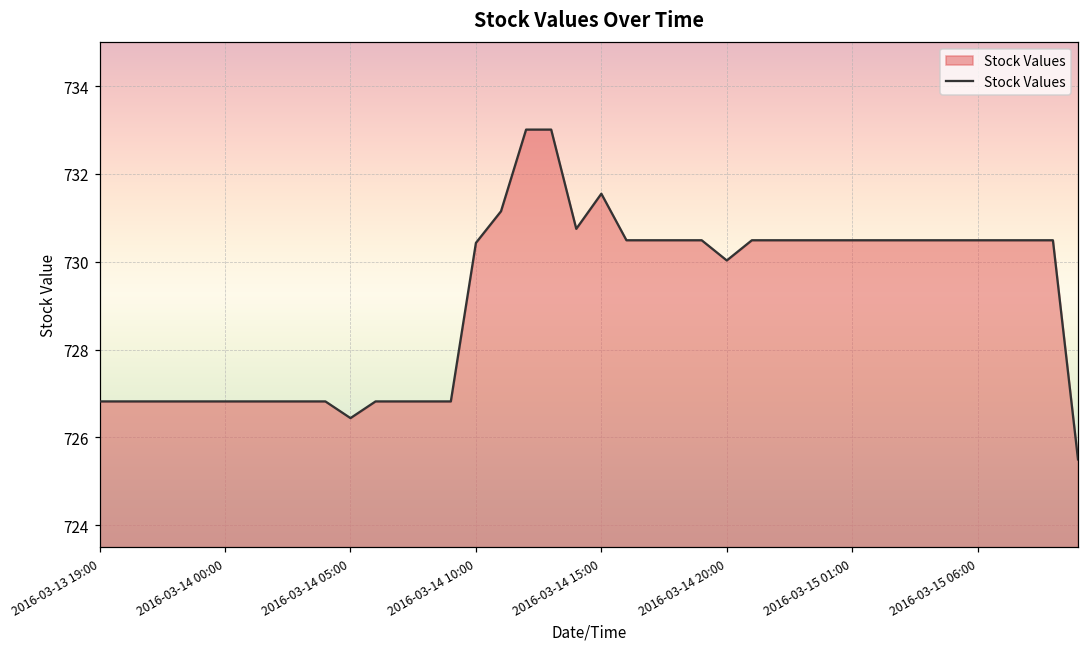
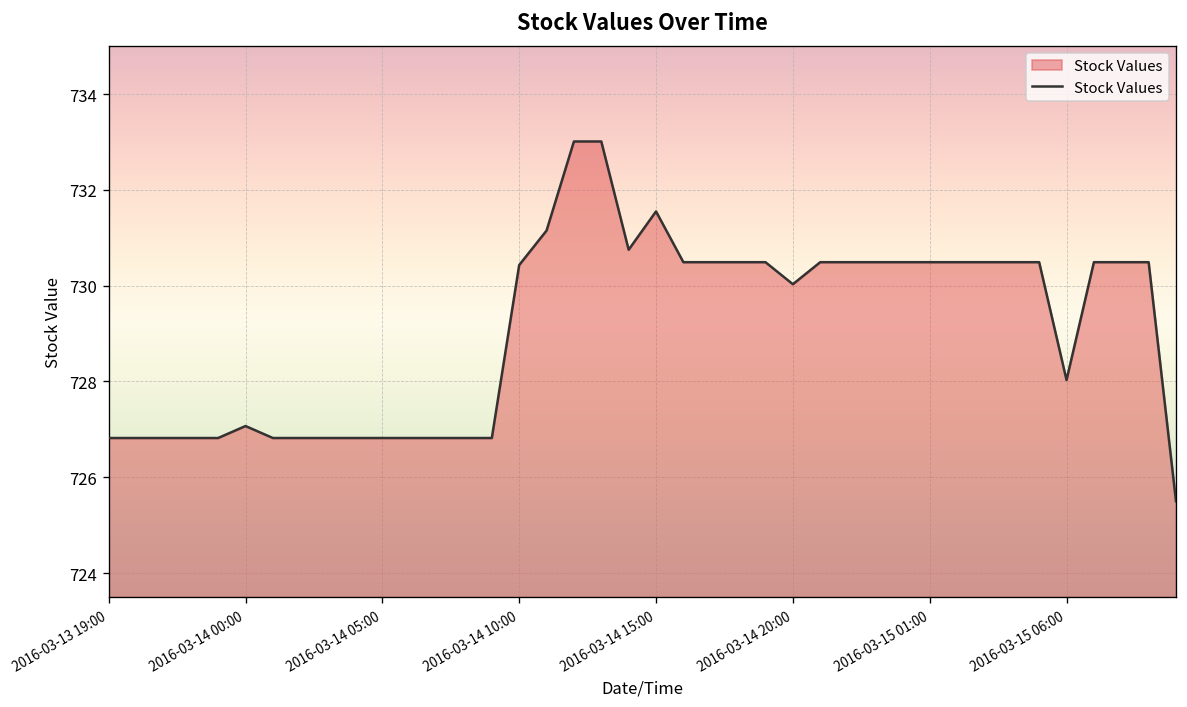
2016-03-14 00:00: 726.8 -> 727.1
2016-03-14 05:00: 726.4 -> 726.8
2016-03-15 06:00: 730.5 -> 728.0
